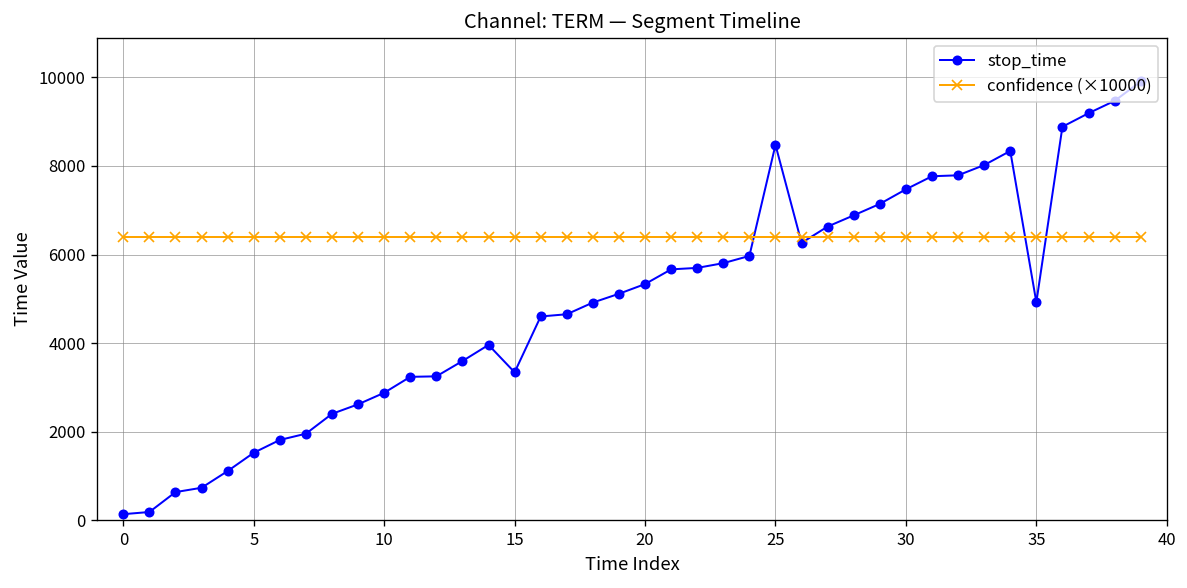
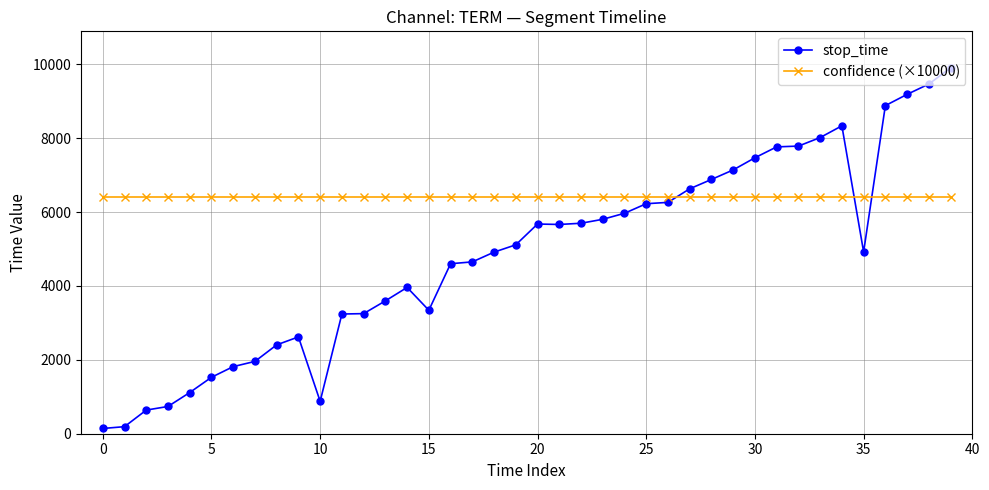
stop_time, 10: 2900 -> 900
stop_time, 20: 5300 -> 5700
stop_time, 25: 8500 -> 6200
